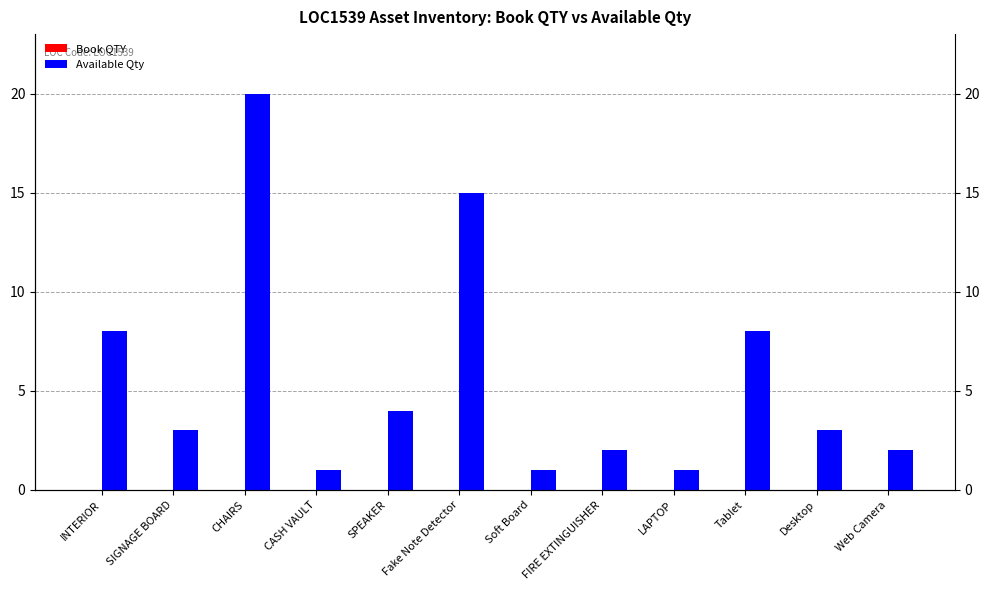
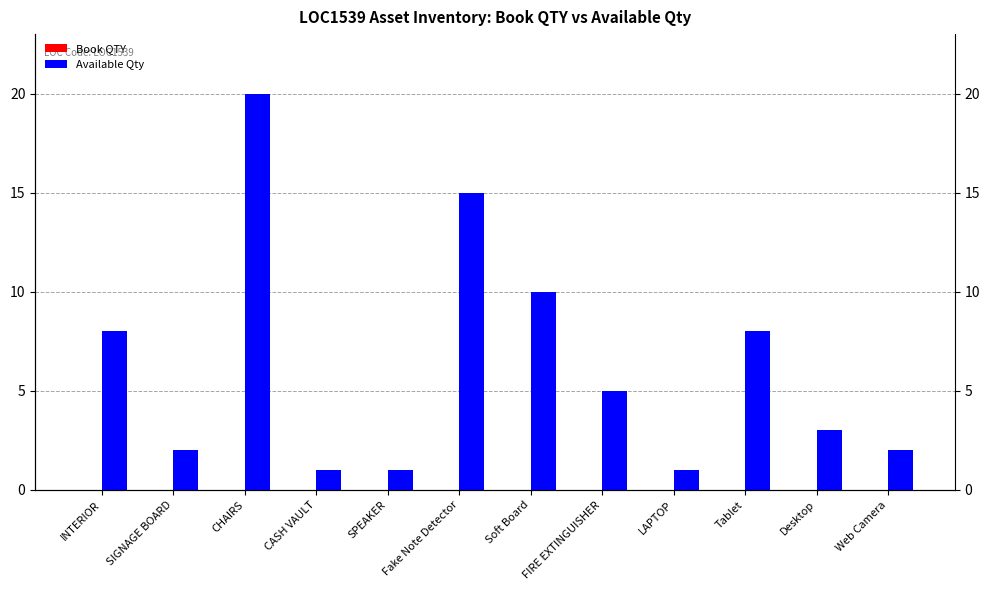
Available Qty, SIGNAGE BOARD: 3 -> 2
Available Qty, SPEAKER: 4 -> 1
Available Qty, Soft Board: 1 -> 10
Available Qty, FIRE EXTINGUISHER: 2 -> 5
